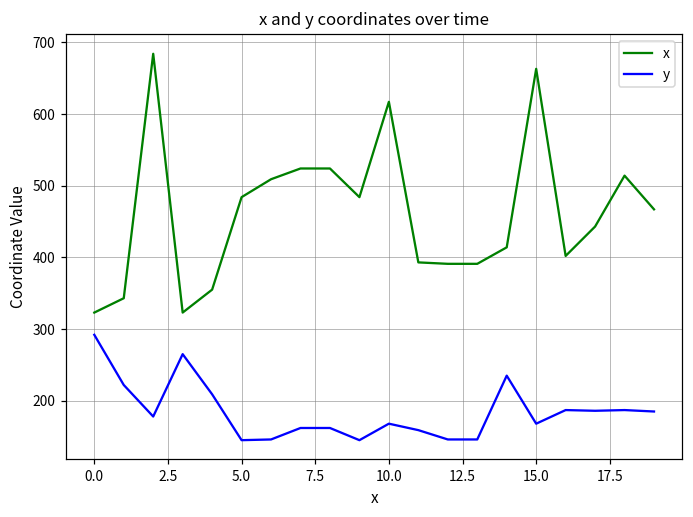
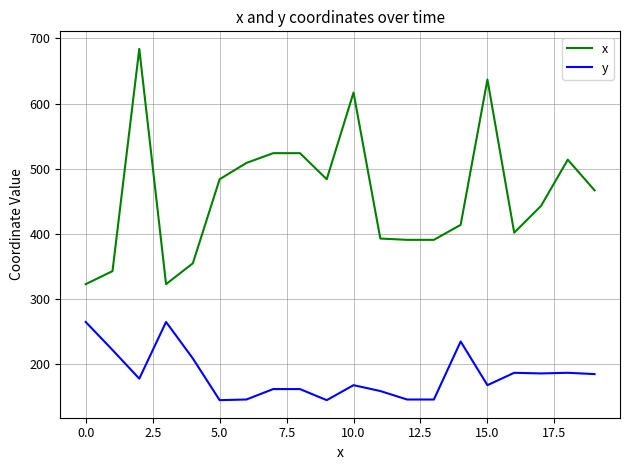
y, 0.0: 290 -> 270
x, 15.0: 660 -> 640
